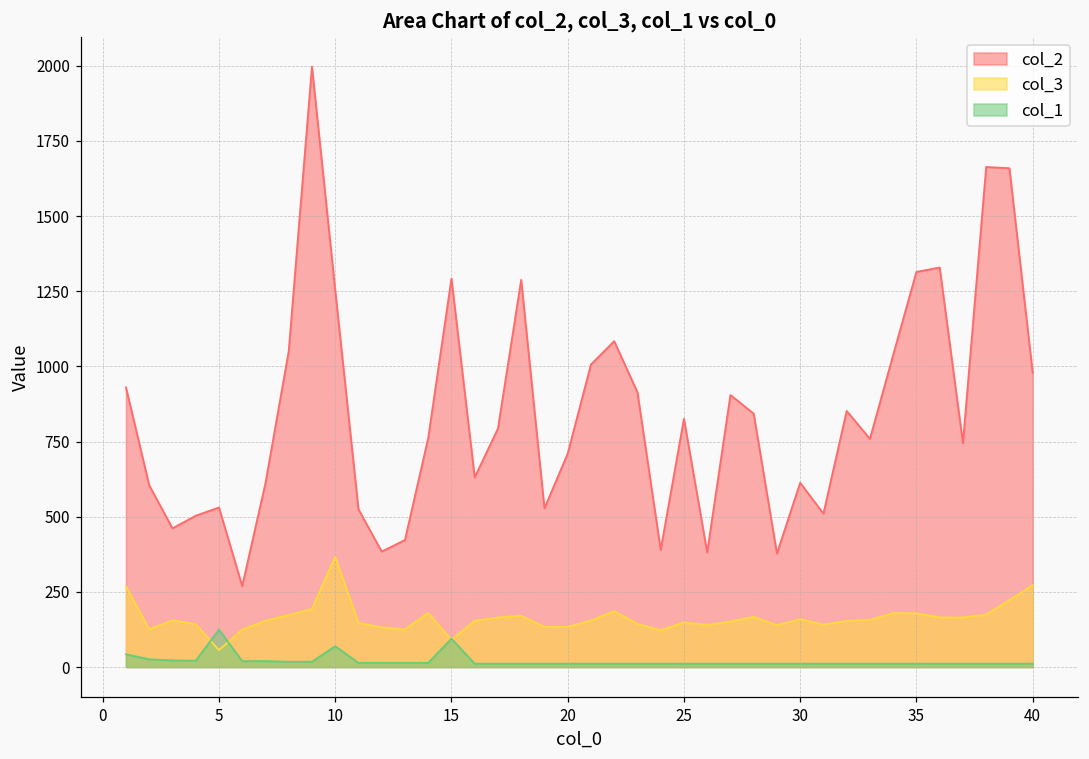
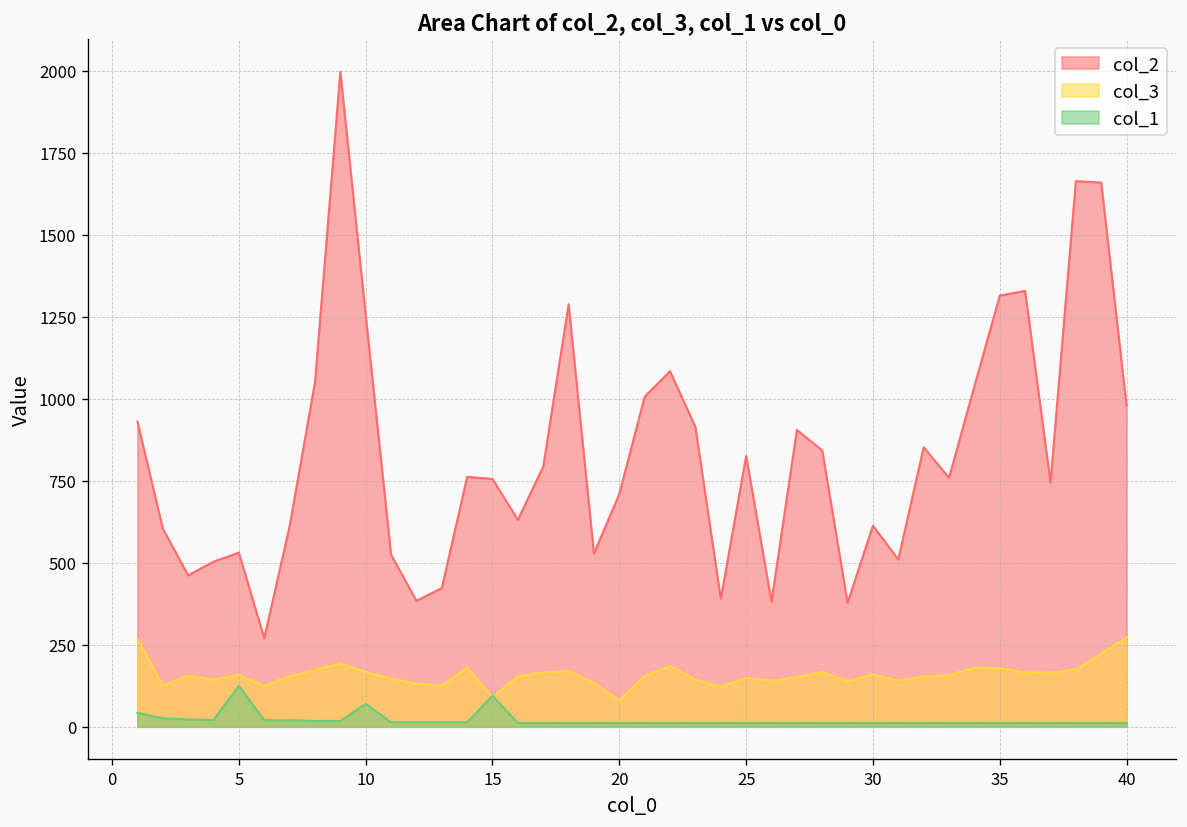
col_3, 5: 60 -> 160
col_3, 10: 370 -> 170
col_2, 15: 1290 -> 760
col_3, 20: 130 -> 80
